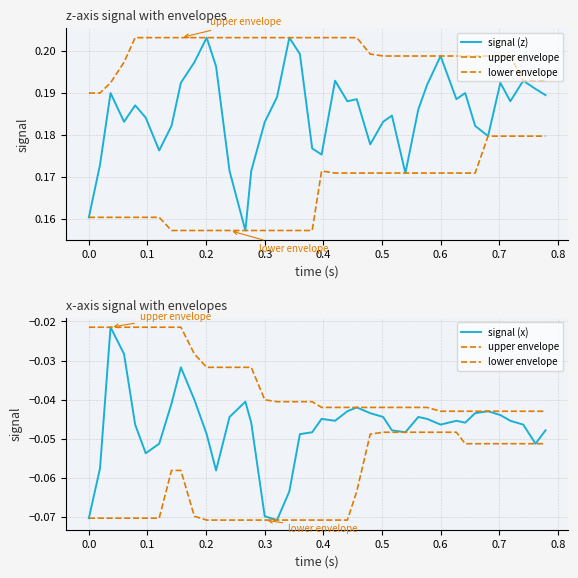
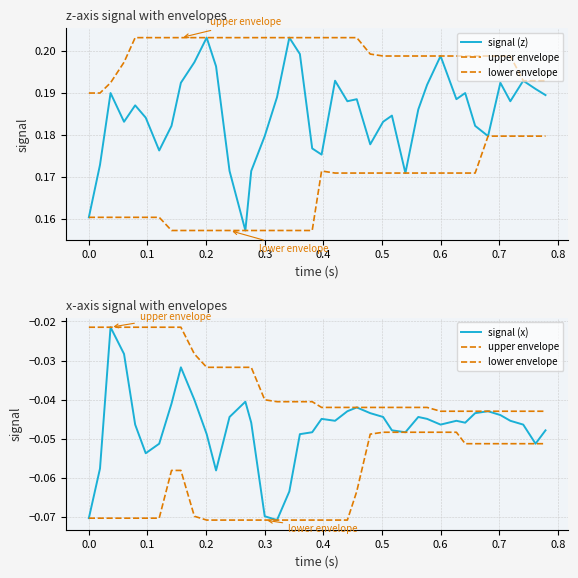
z-axis signal with envelopes, signal (z), 0.3: 0.183 -> 0.180
